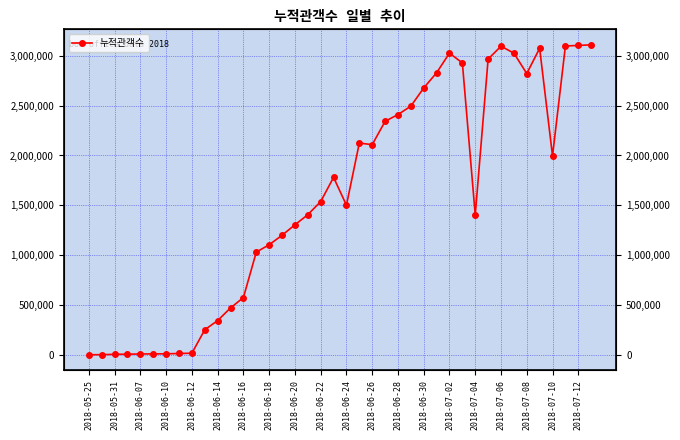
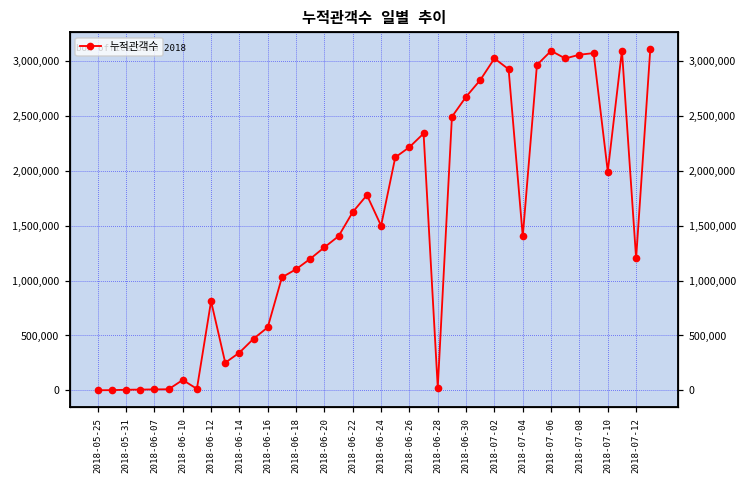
2018-06-10: 0 -> 100,000
2018-06-12: 0 -> 800,000
2018-06-22: 1,500,000 -> 1,600,000
2018-06-26: 2,100,000 -> 2,200,000
2018-06-28: 2,400,000 -> 0
2018-07-08: 2,800,000 -> 3,100,000
2018-07-12: 3,100,000 -> 1,200,000
